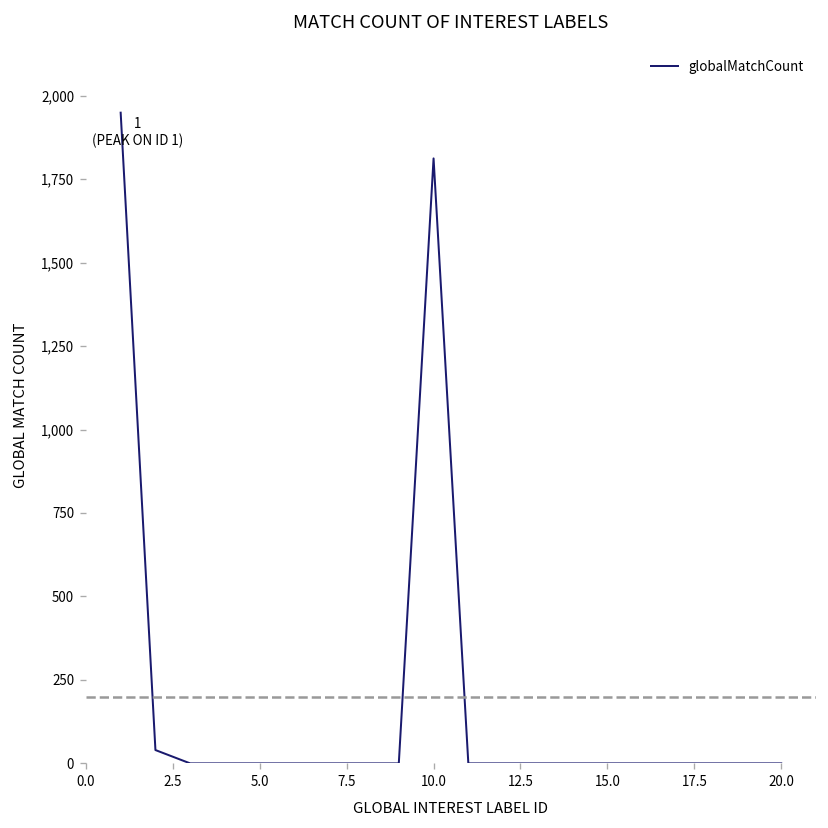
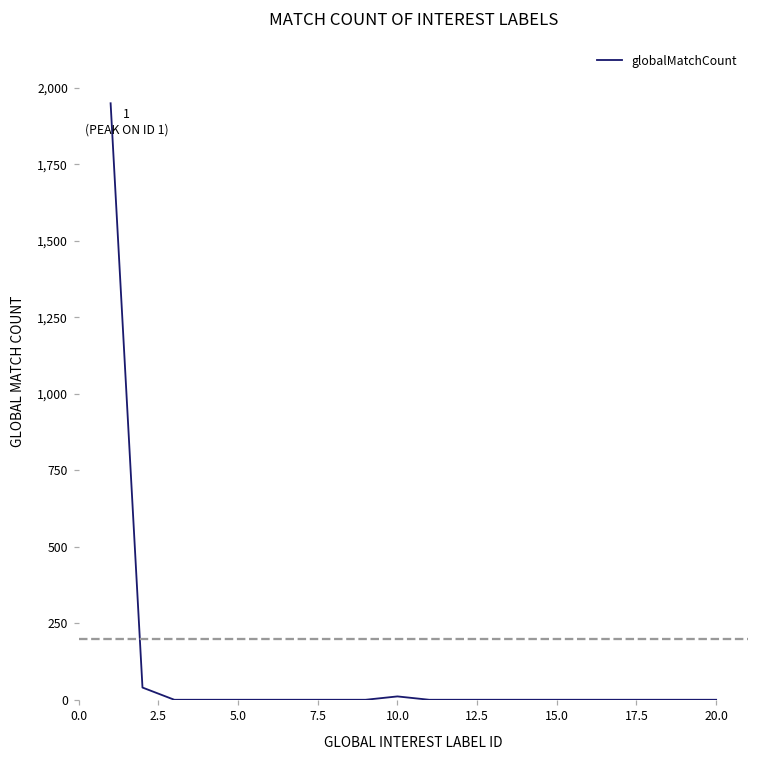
10.0: 1,810 -> 10
